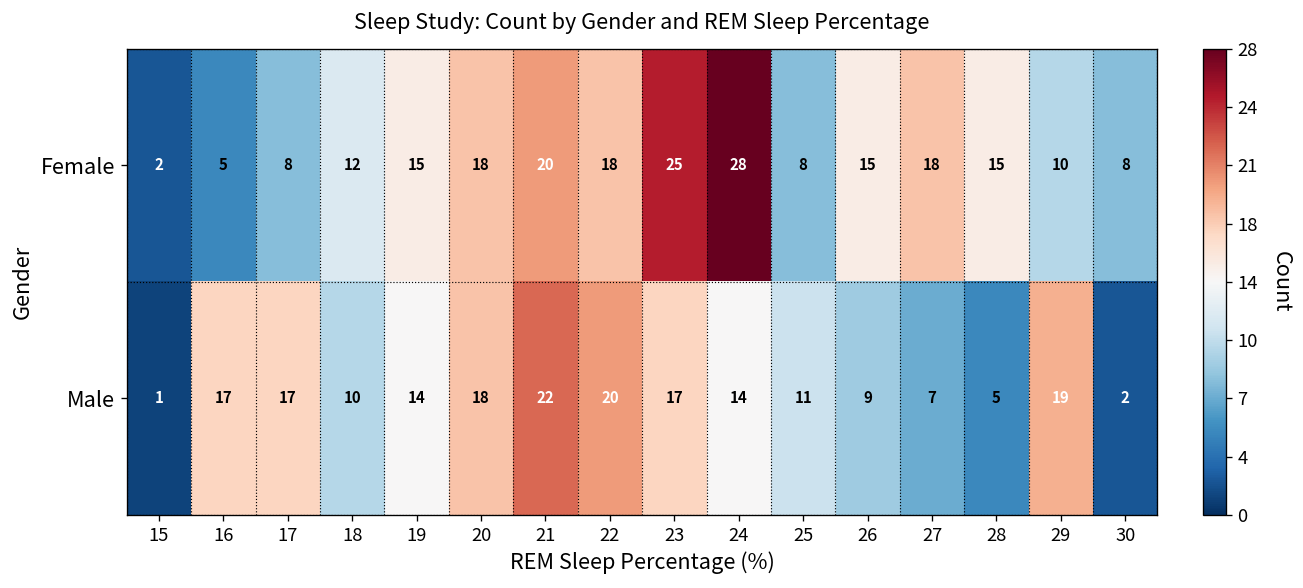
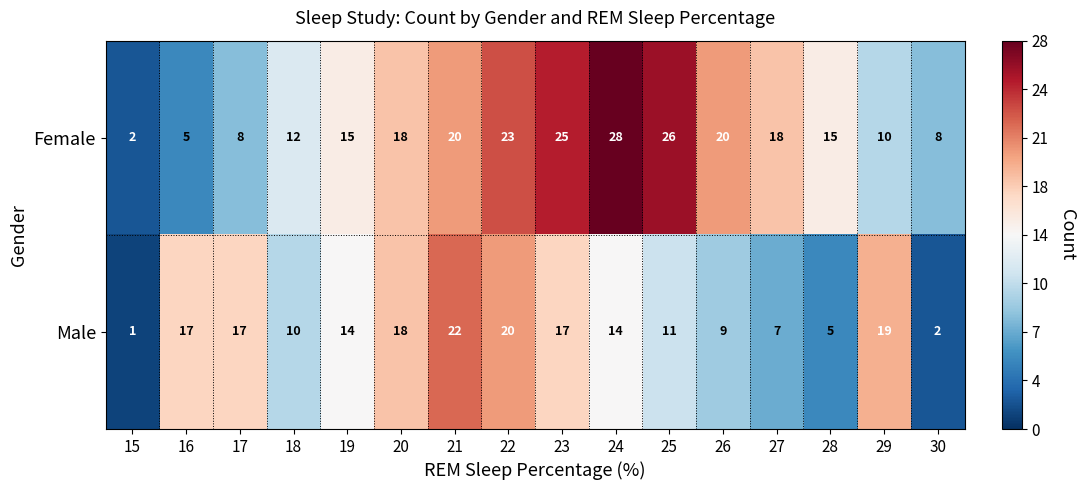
Female, 22: 18 -> 23
Female, 25: 8 -> 26
Female, 26: 15 -> 20
